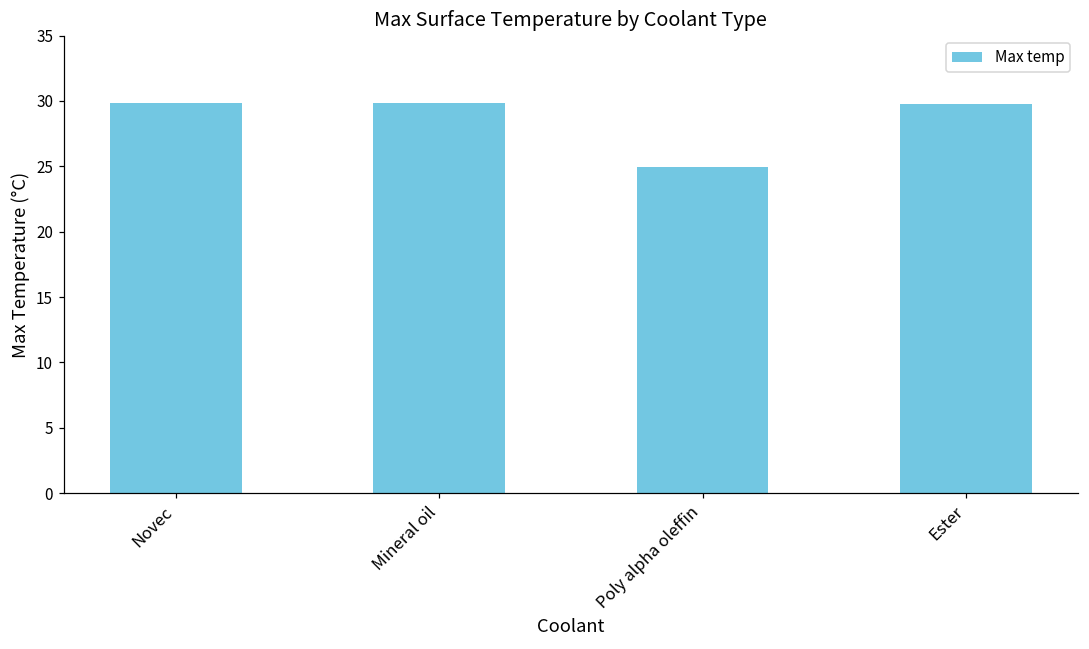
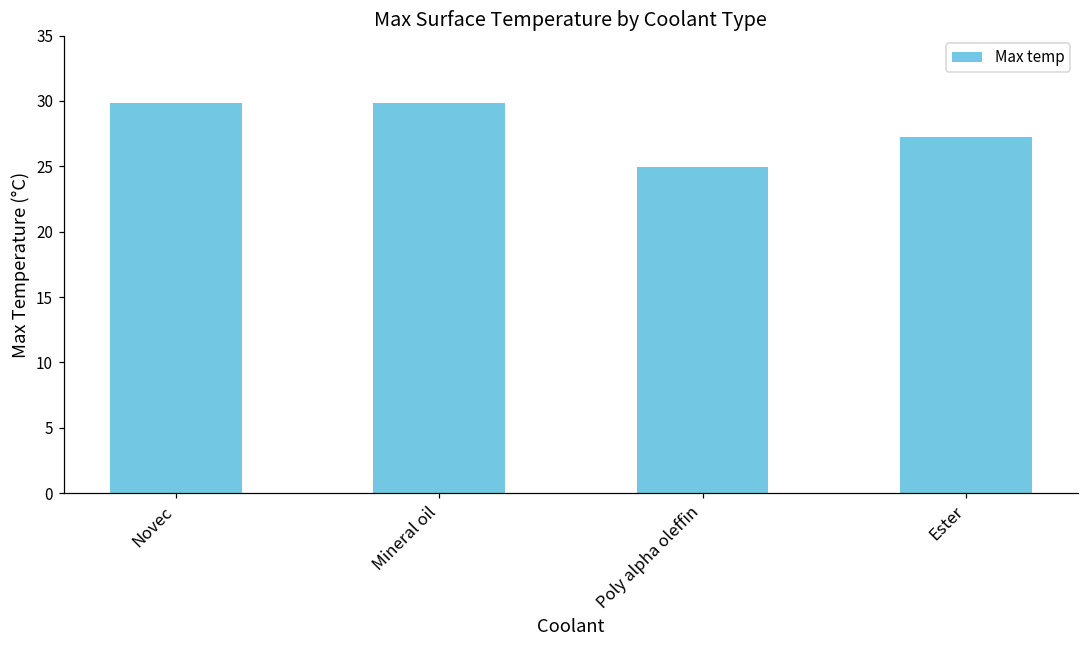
Ester: 29.7 -> 27.3
